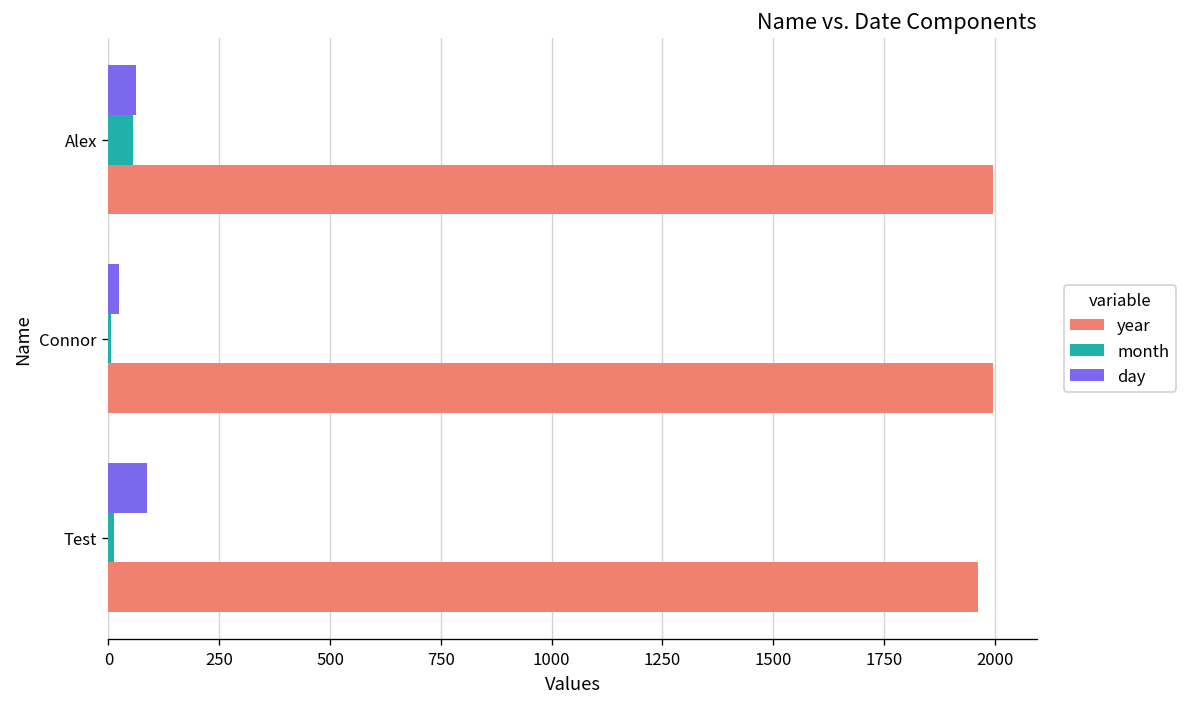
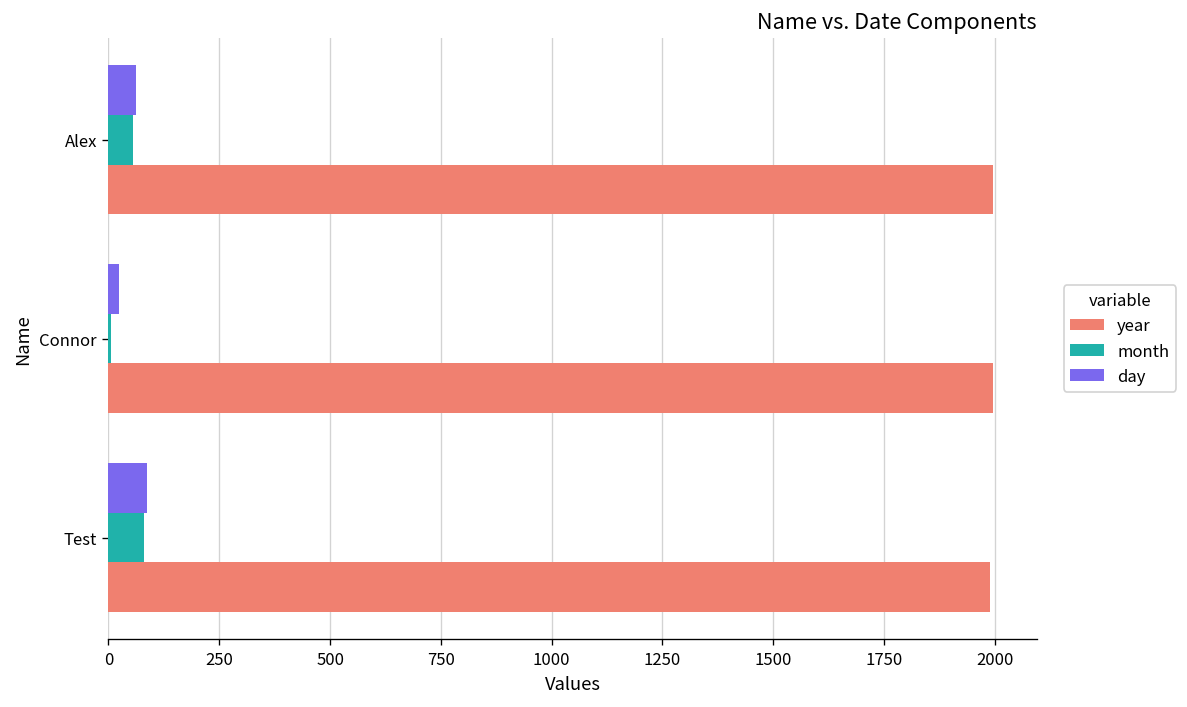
month, Test: 10 -> 80
year, Test: 1960 -> 1990
